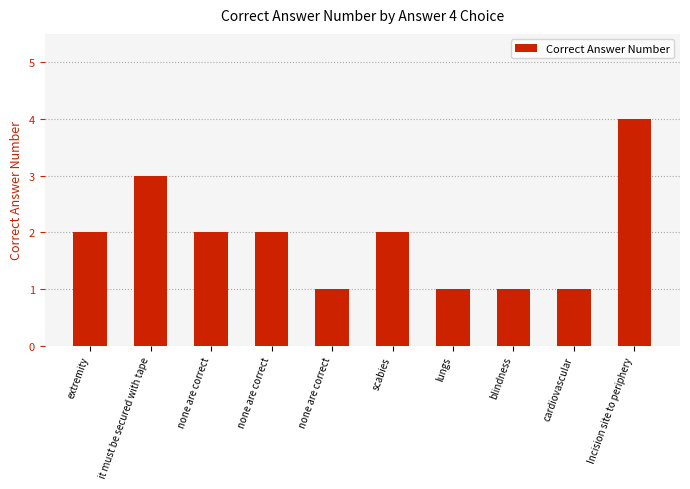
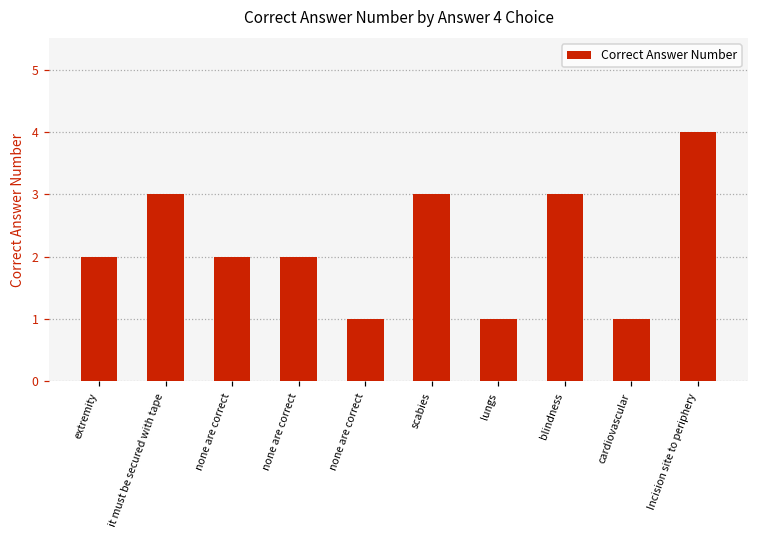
scabies: 2 -> 3
blindness: 1 -> 3
